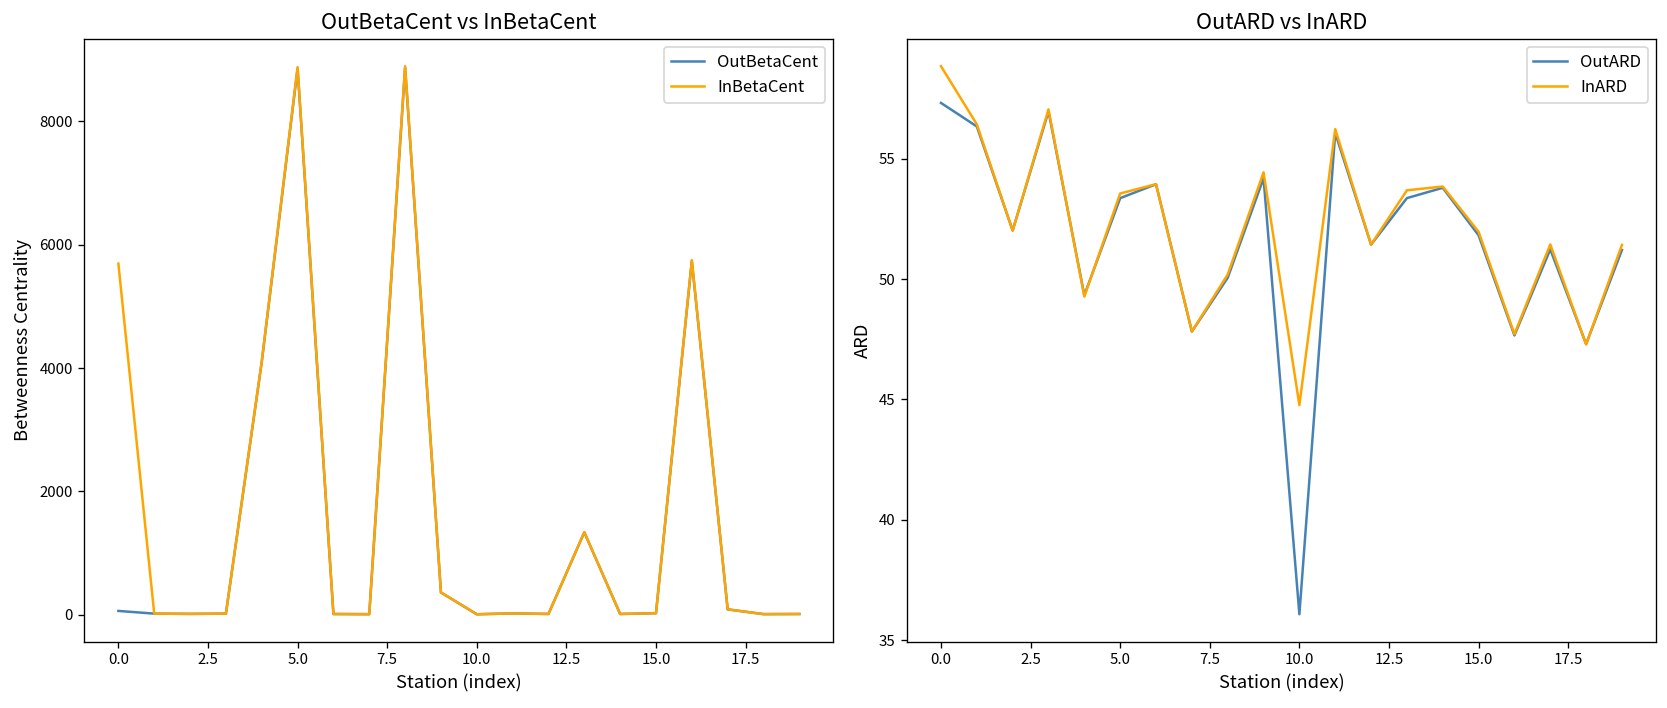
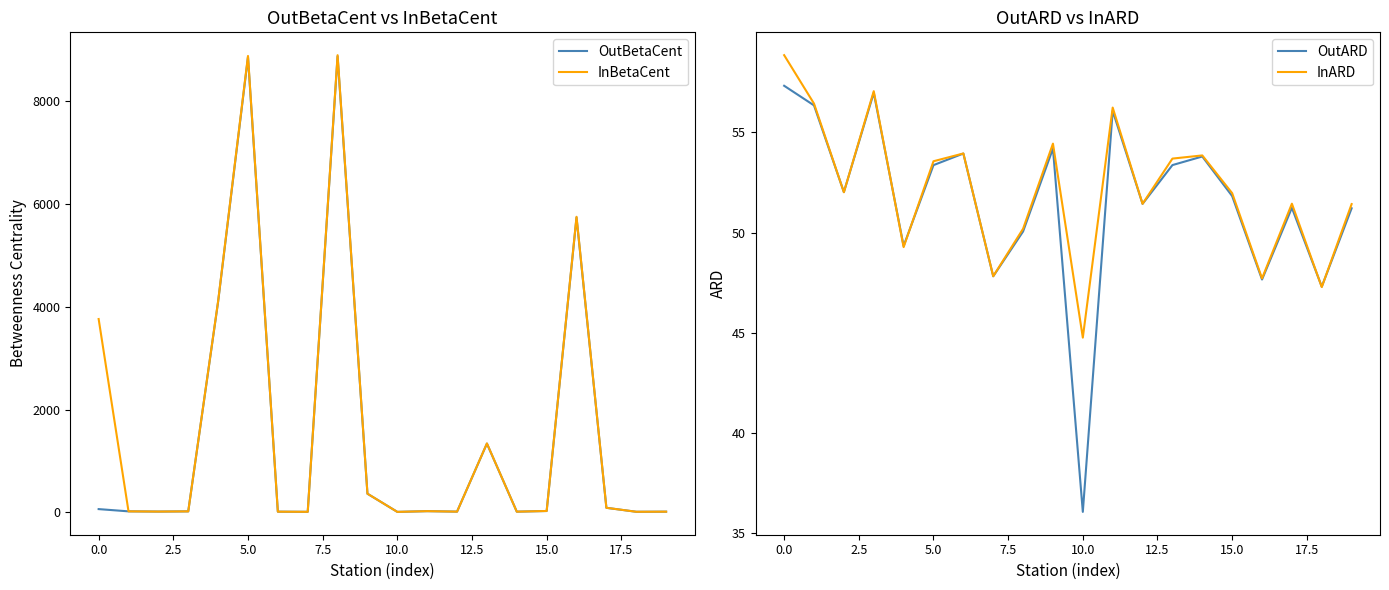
OutBetaCent vs InBetaCent, InBetaCent, 0.0: 5700 -> 3800
